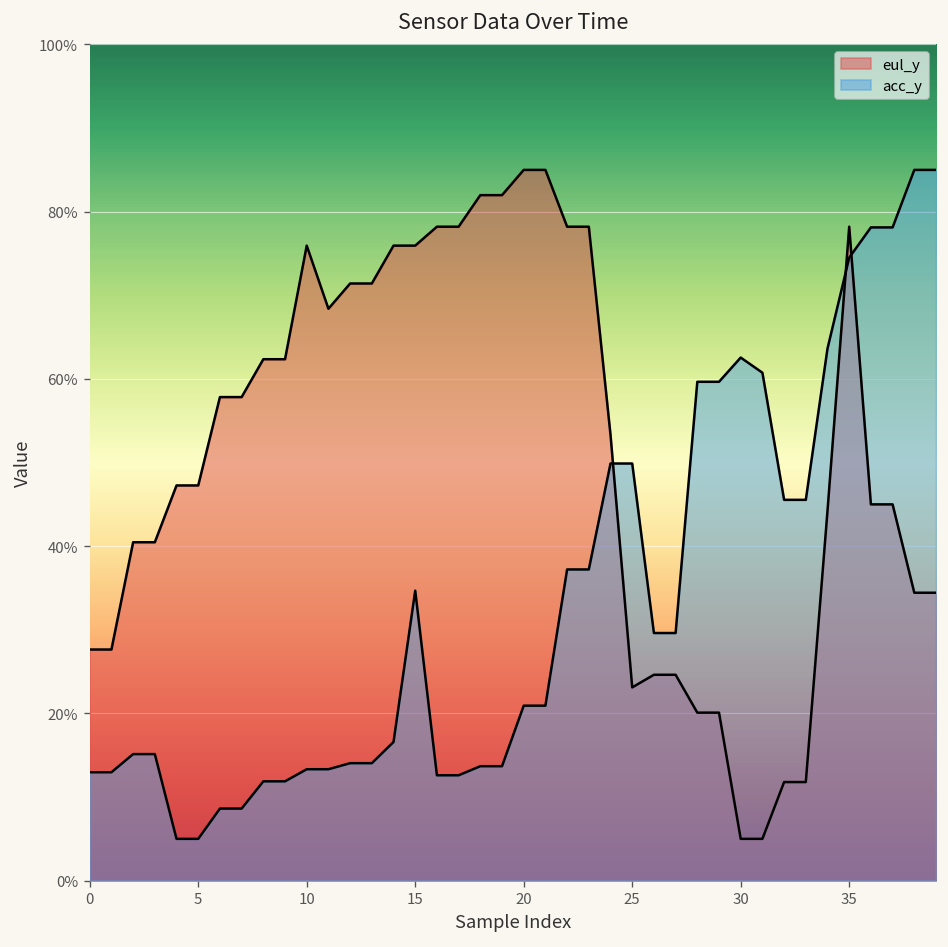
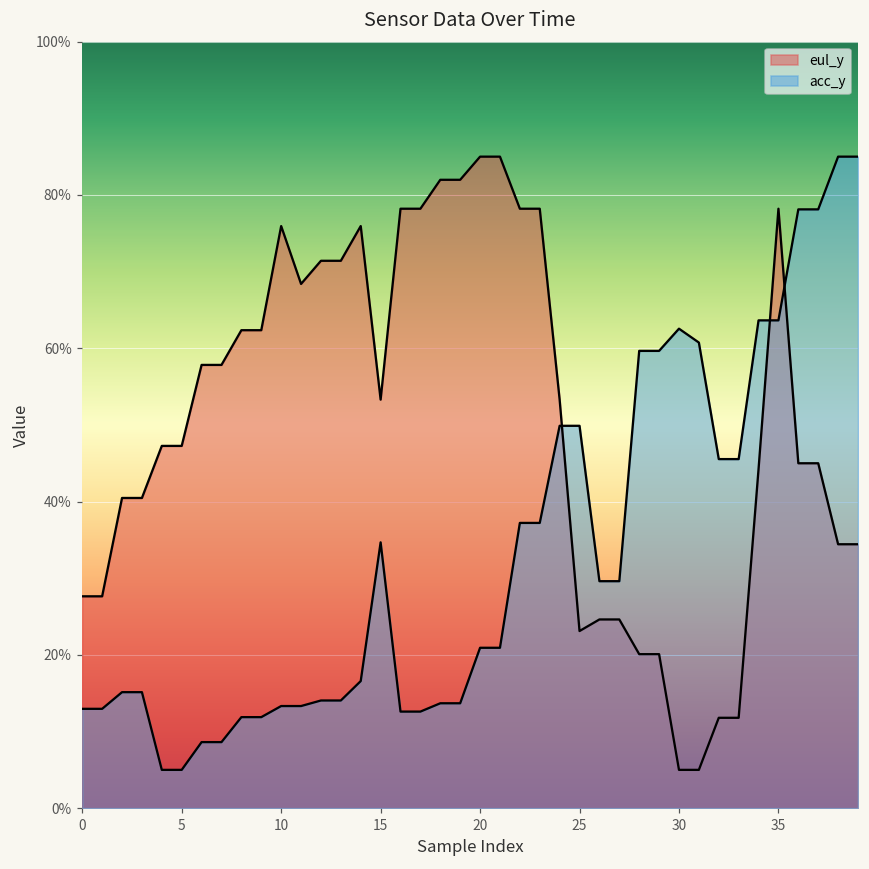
eul_y, 15: 76% -> 53%
acc_y, 35: 75% -> 64%
